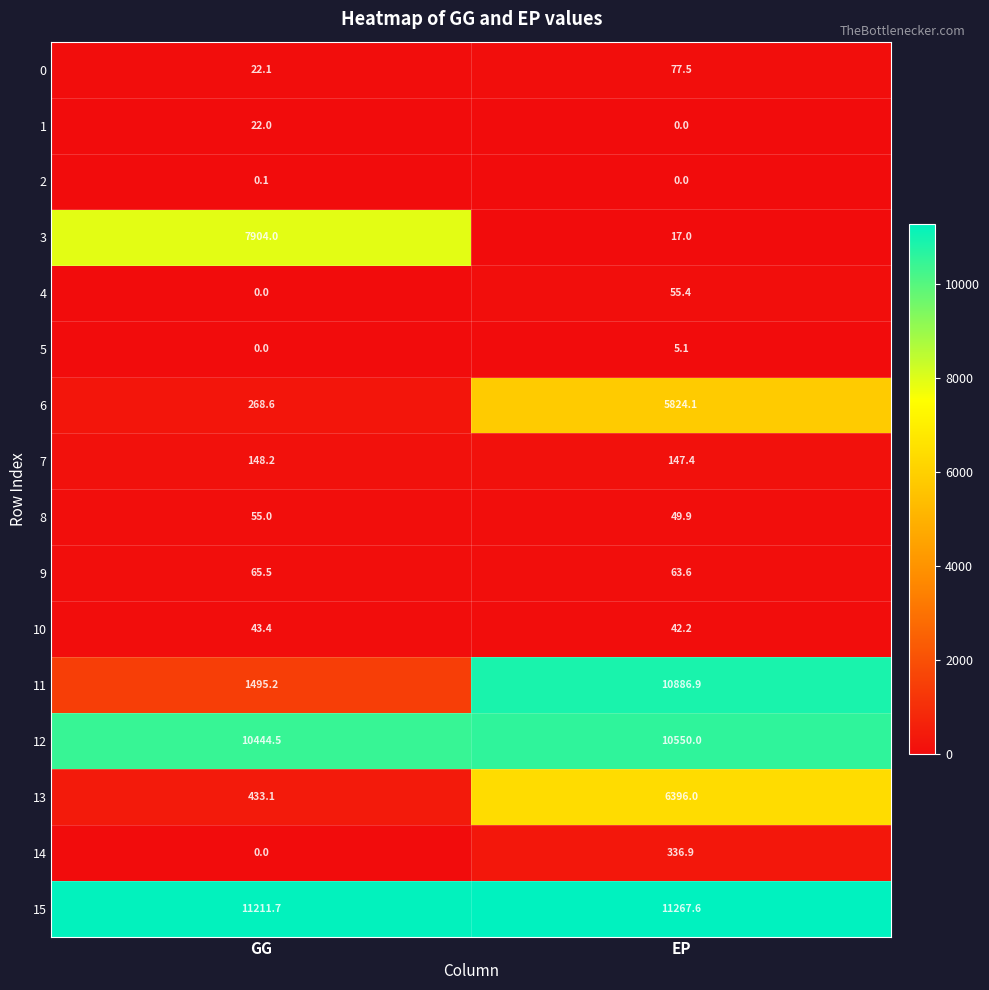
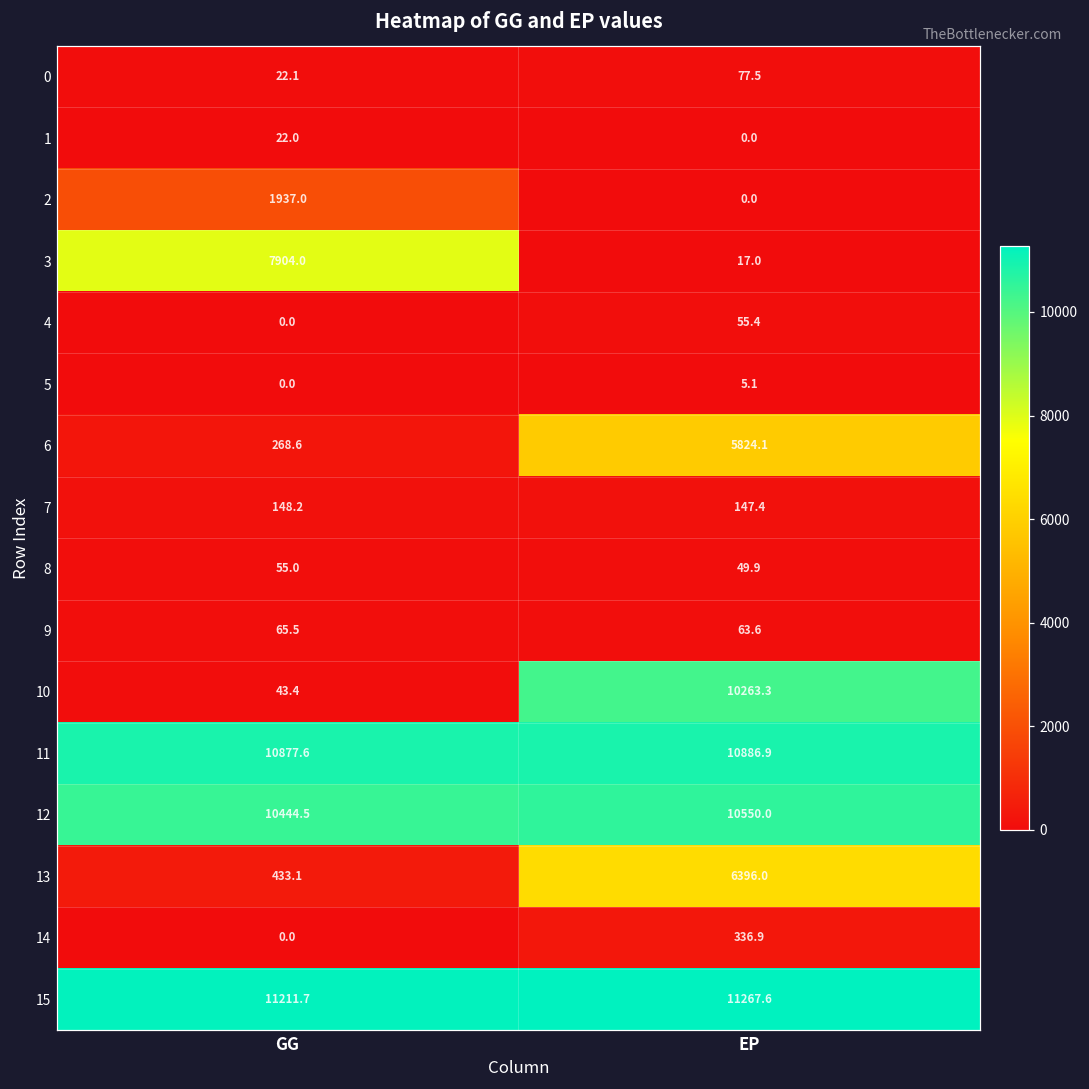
2, GG: 0.1 -> 1937.0
10, EP: 42.2 -> 10263.3
11, GG: 1495.2 -> 10877.6
